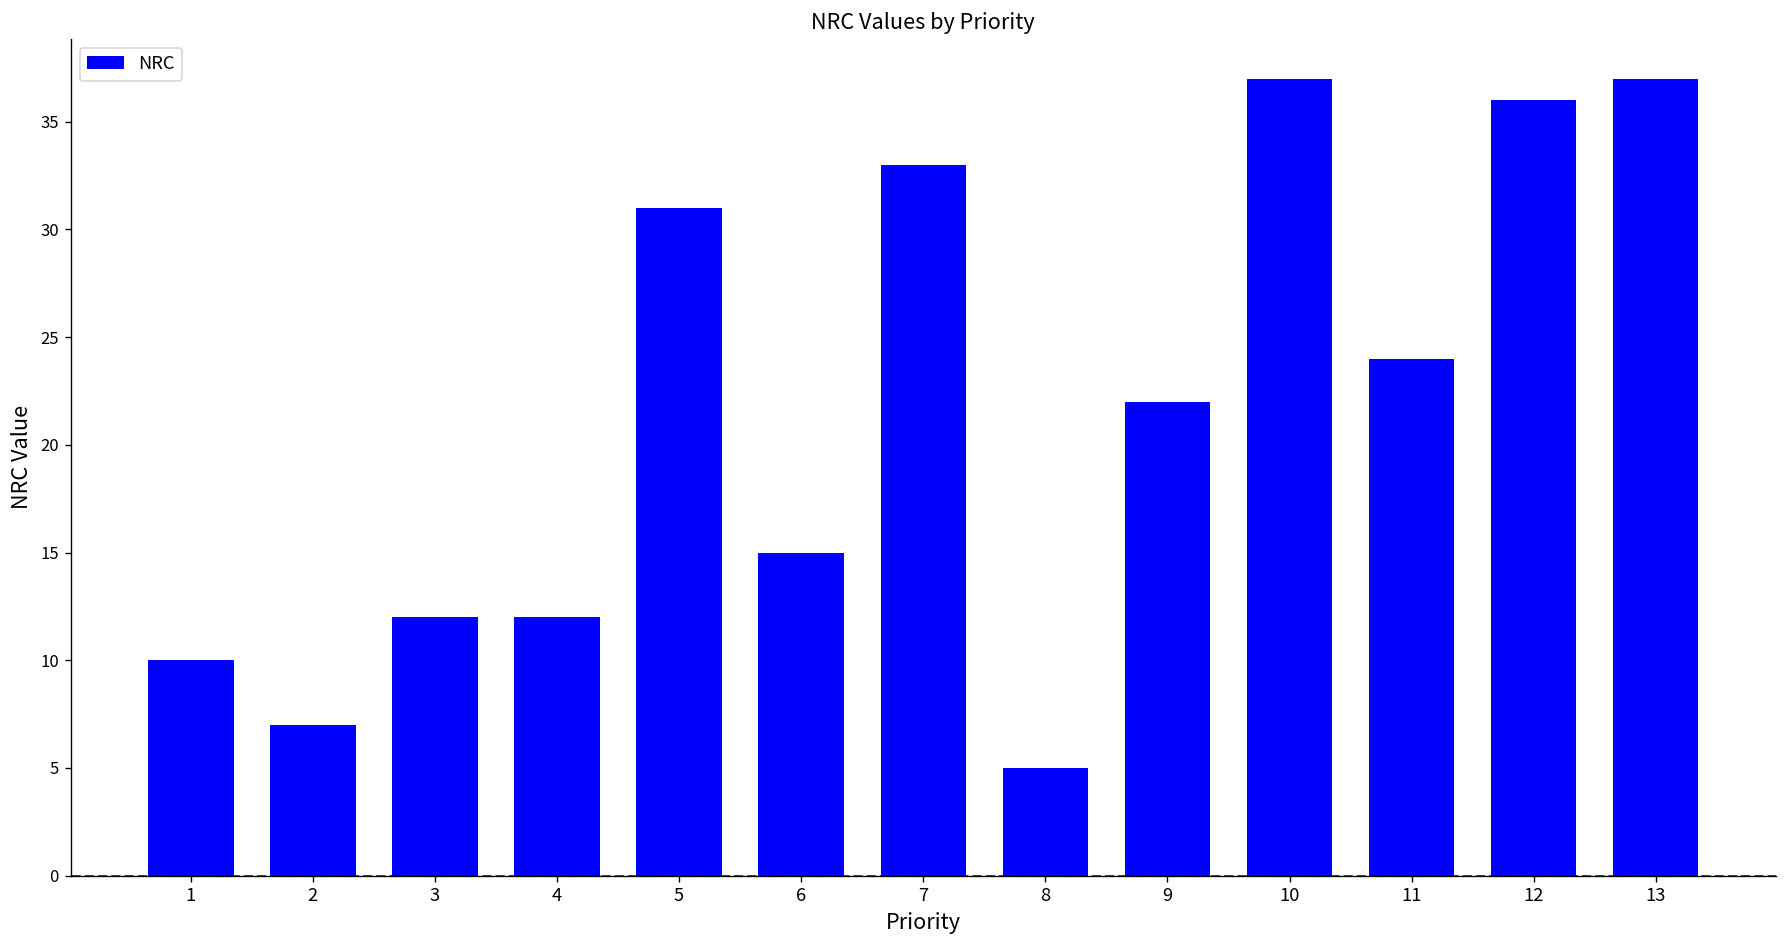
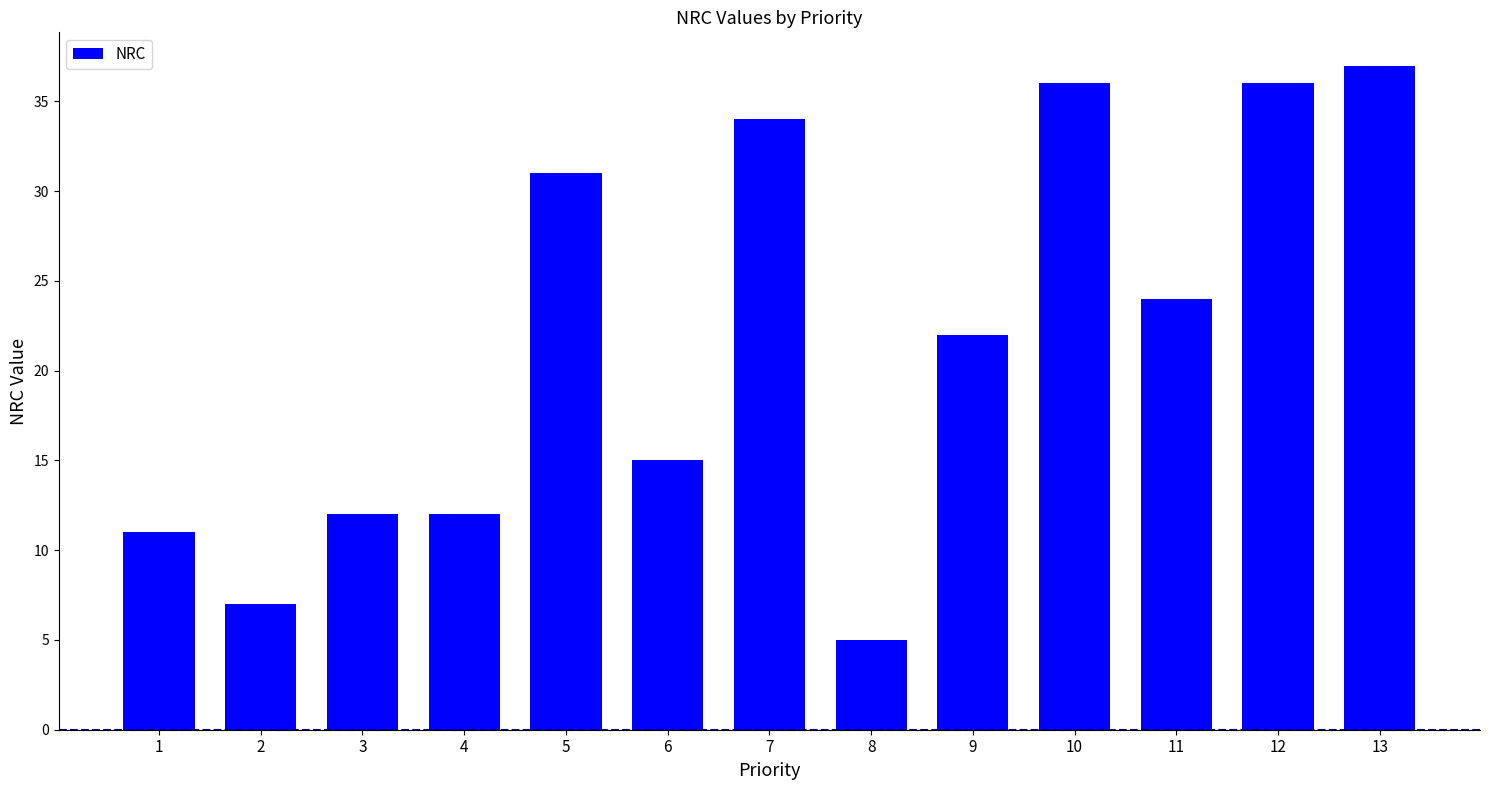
1: 10 -> 11
7: 33 -> 34
10: 37 -> 36
